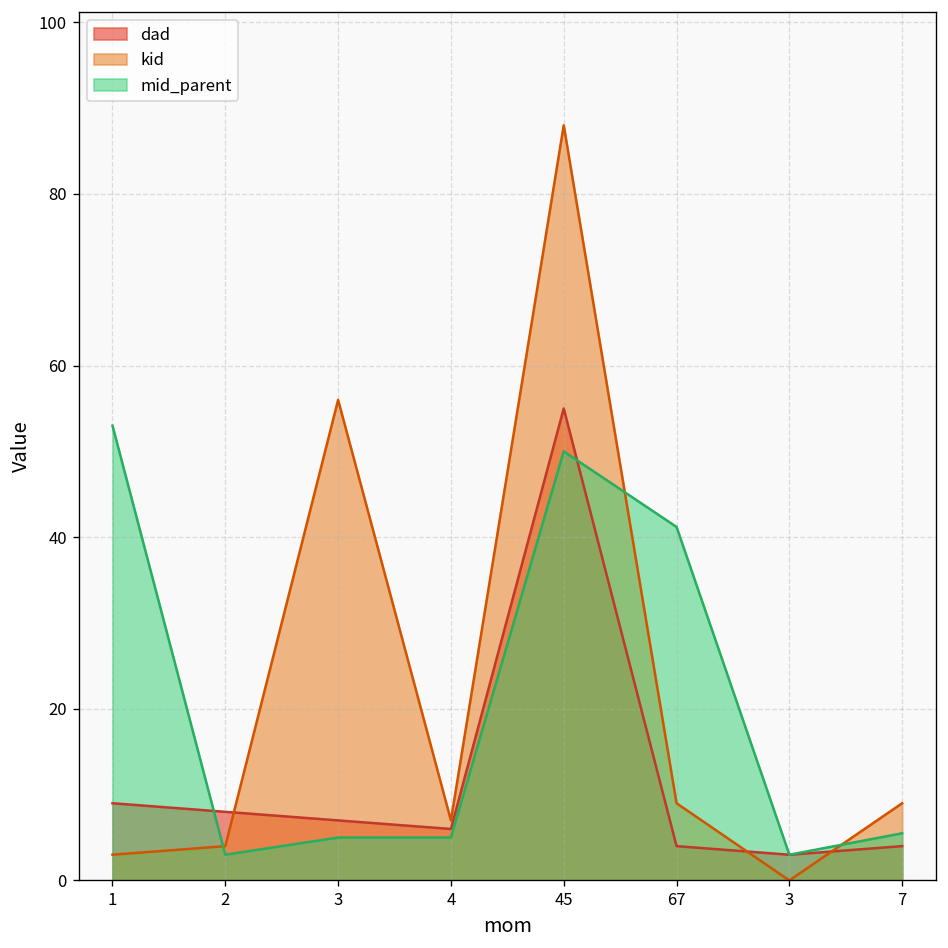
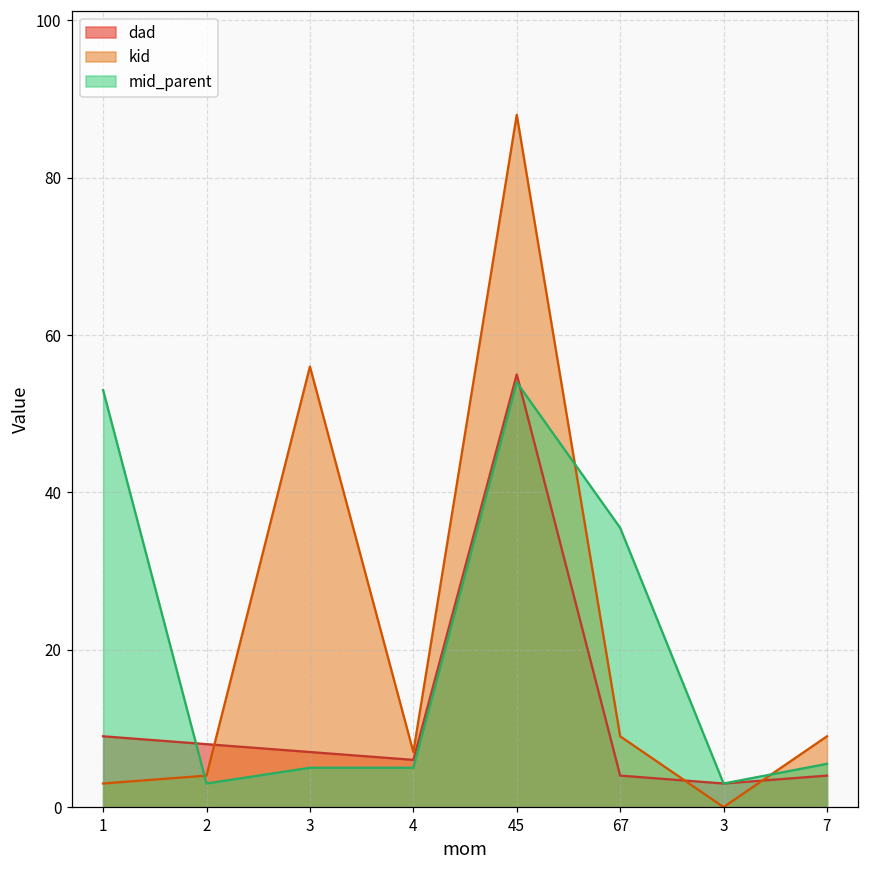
mid_parent, 45: 50 -> 54
mid_parent, 67: 41 -> 36
